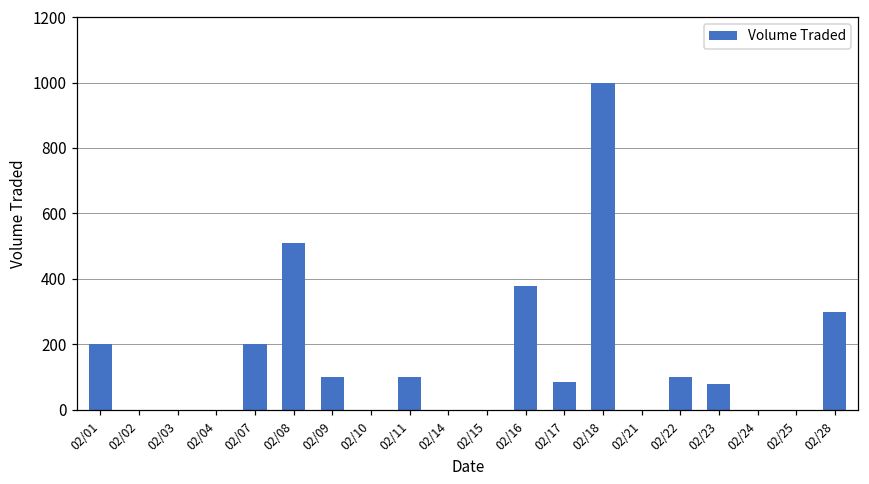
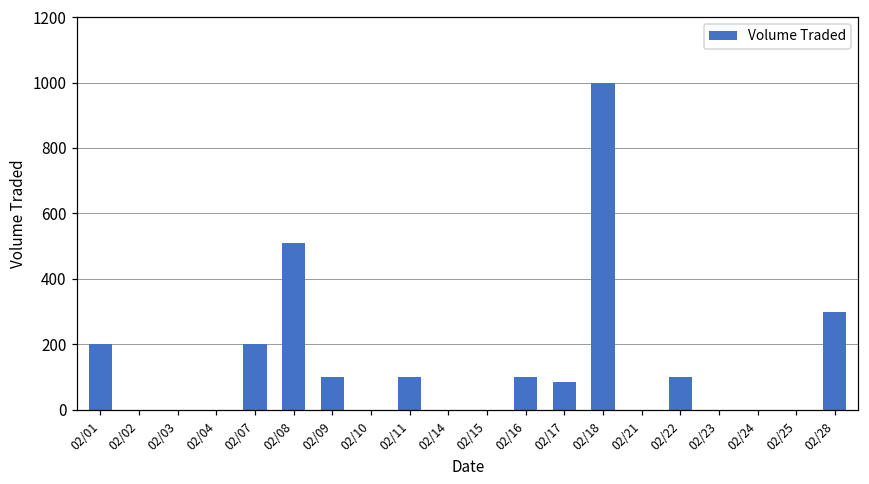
02/16: 380 -> 100
02/23: 80 -> 0
